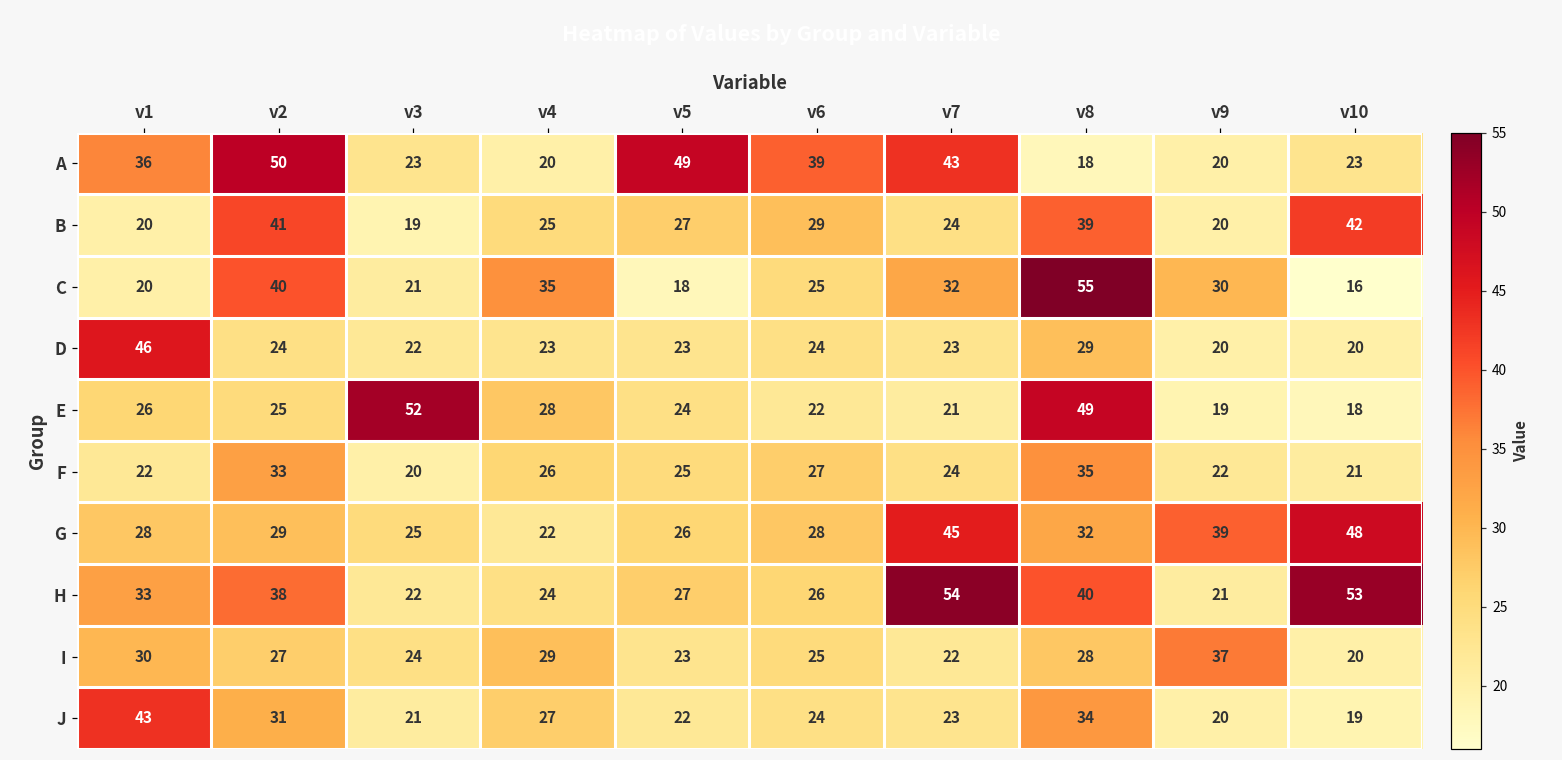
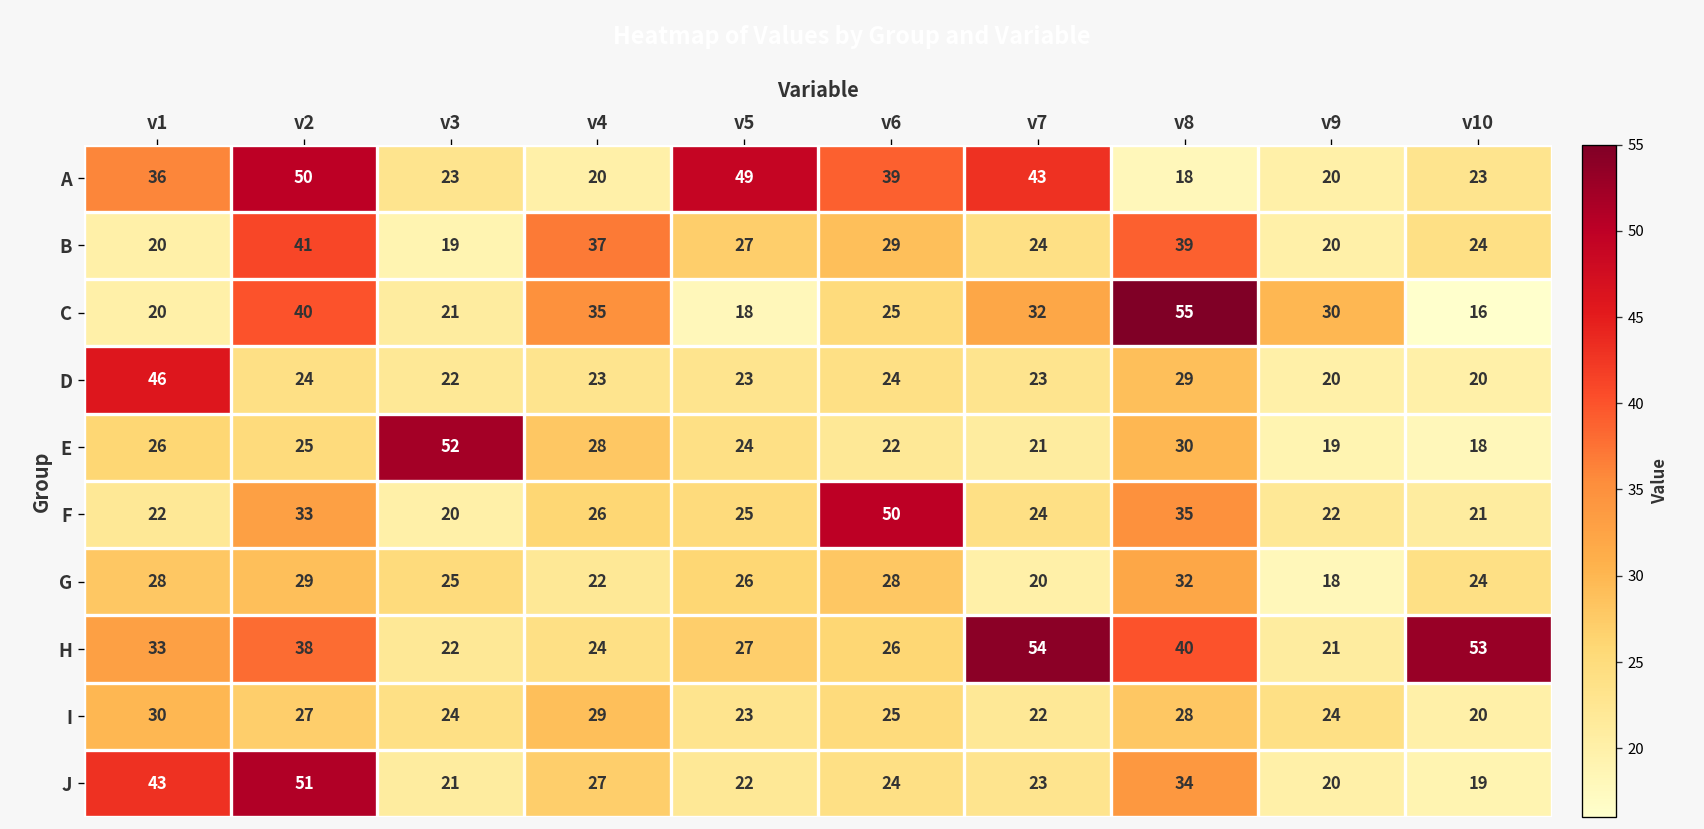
B, v4: 25 -> 37
B, v10: 42 -> 24
E, v8: 49 -> 30
F, v6: 27 -> 50
G, v7: 45 -> 20
G, v9: 39 -> 18
G, v10: 48 -> 24
I, v9: 37 -> 24
J, v2: 31 -> 51
